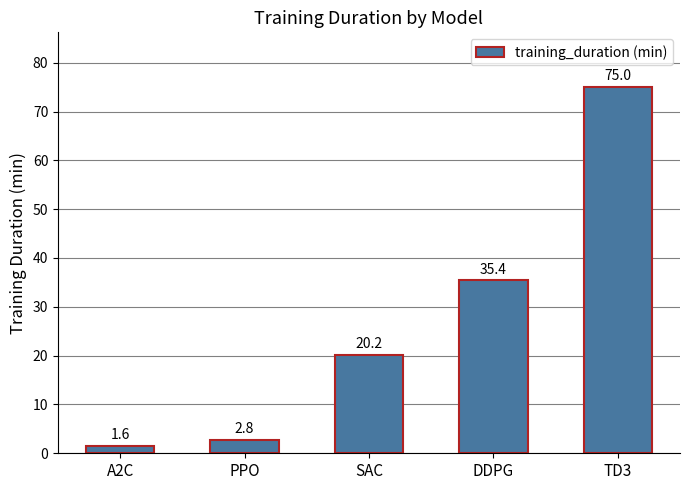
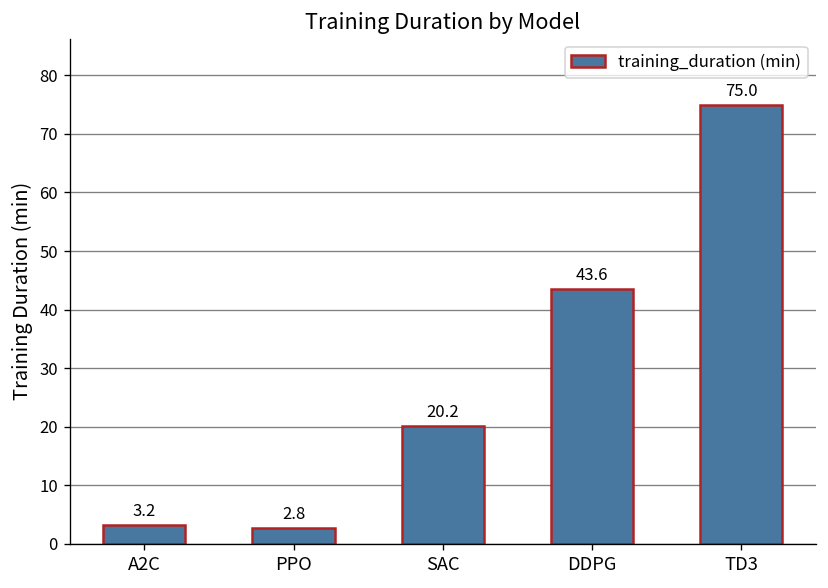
A2C: 1.6 -> 3.2
DDPG: 35.4 -> 43.6
